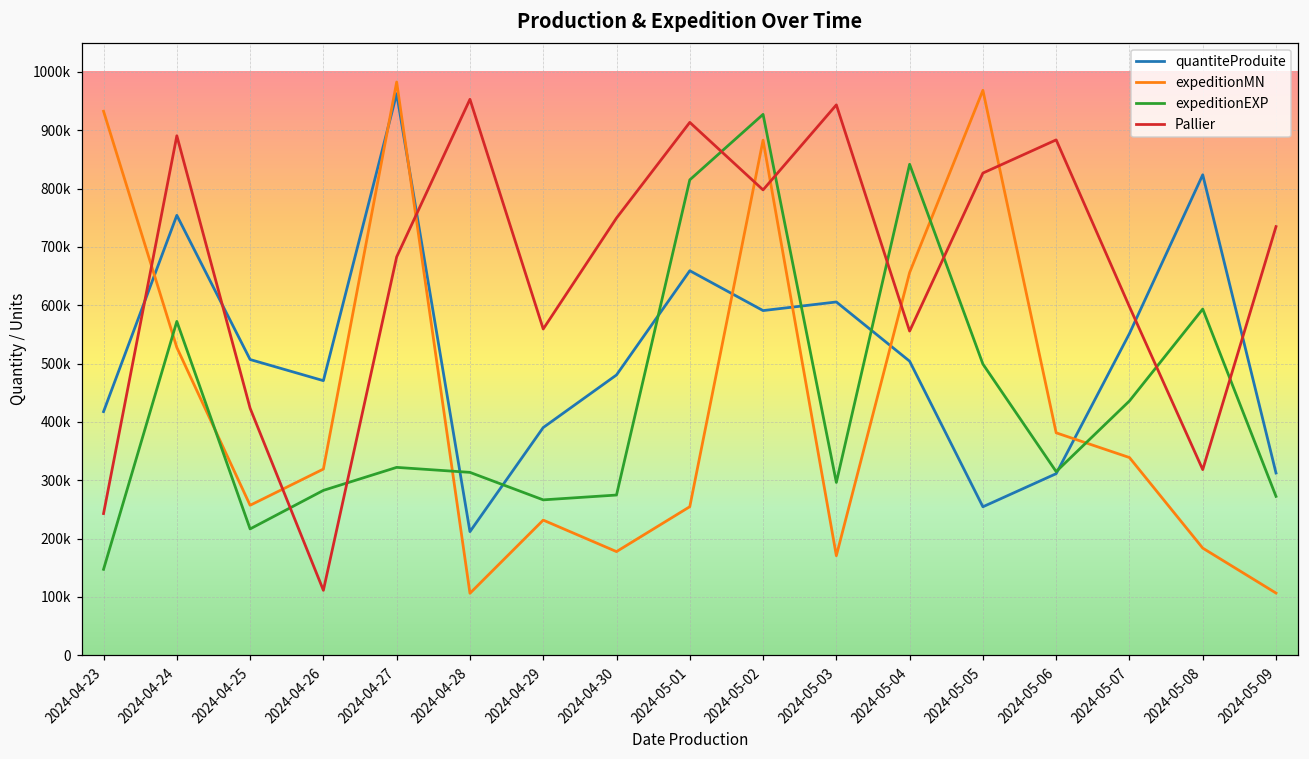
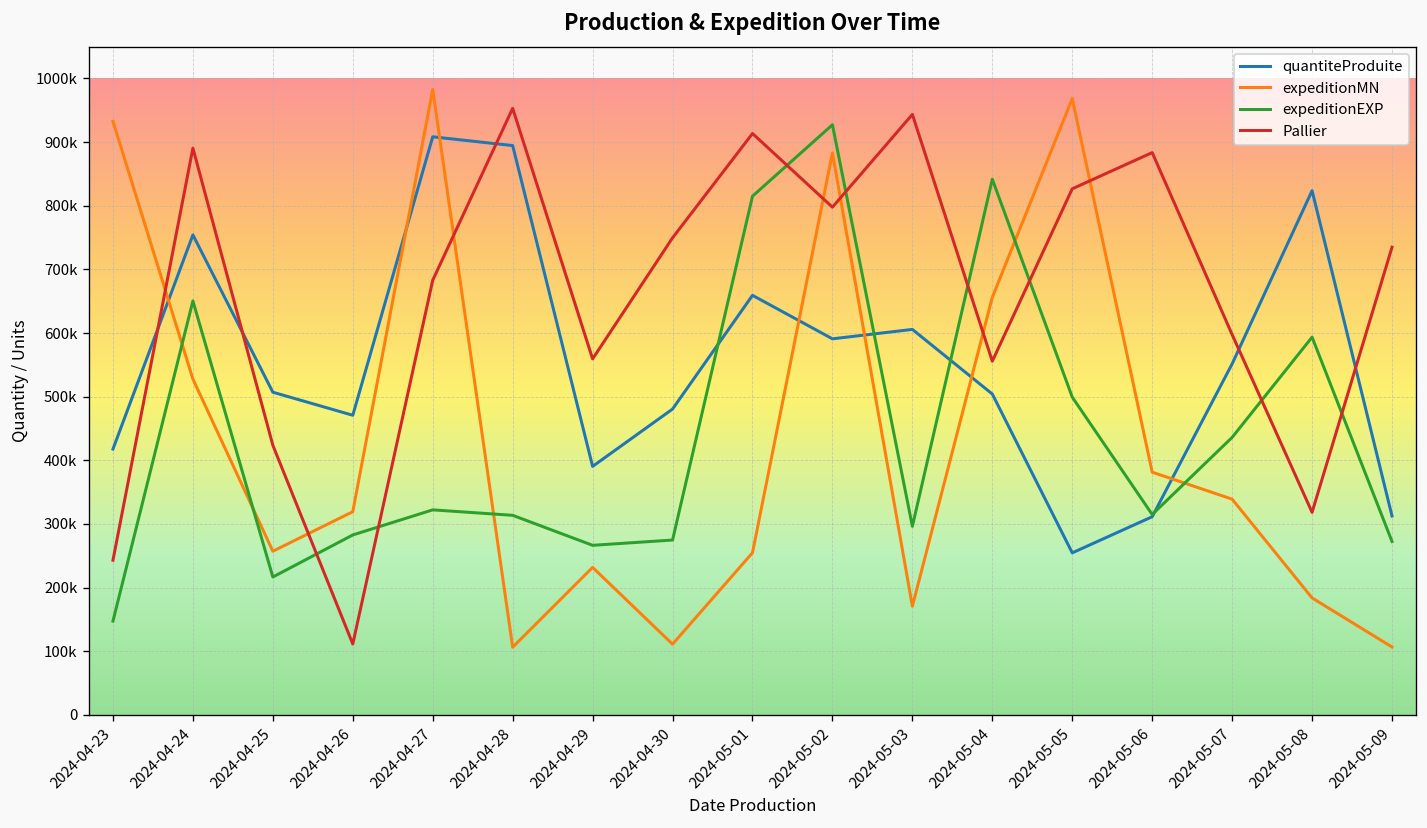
expeditionEXP, 2024-04-24: 570000 -> 650000
quantiteProduite, 2024-04-27: 960000 -> 910000
quantiteProduite, 2024-04-28: 210000 -> 890000
expeditionMN, 2024-04-30: 180000 -> 110000
